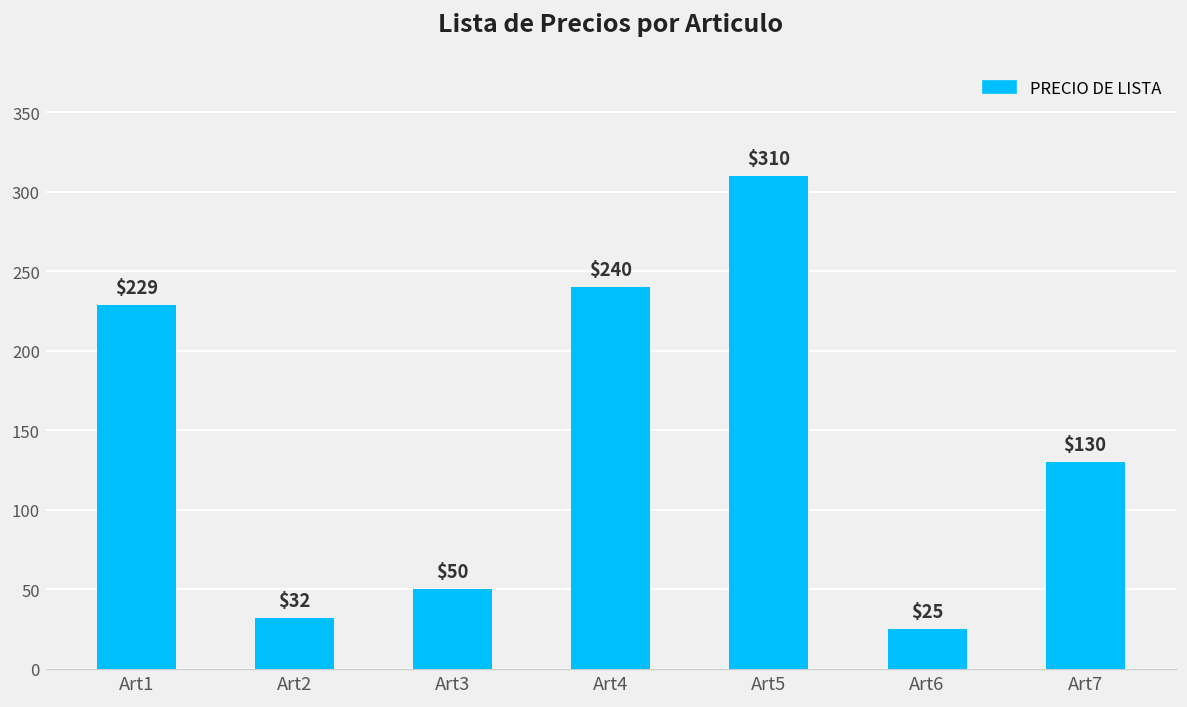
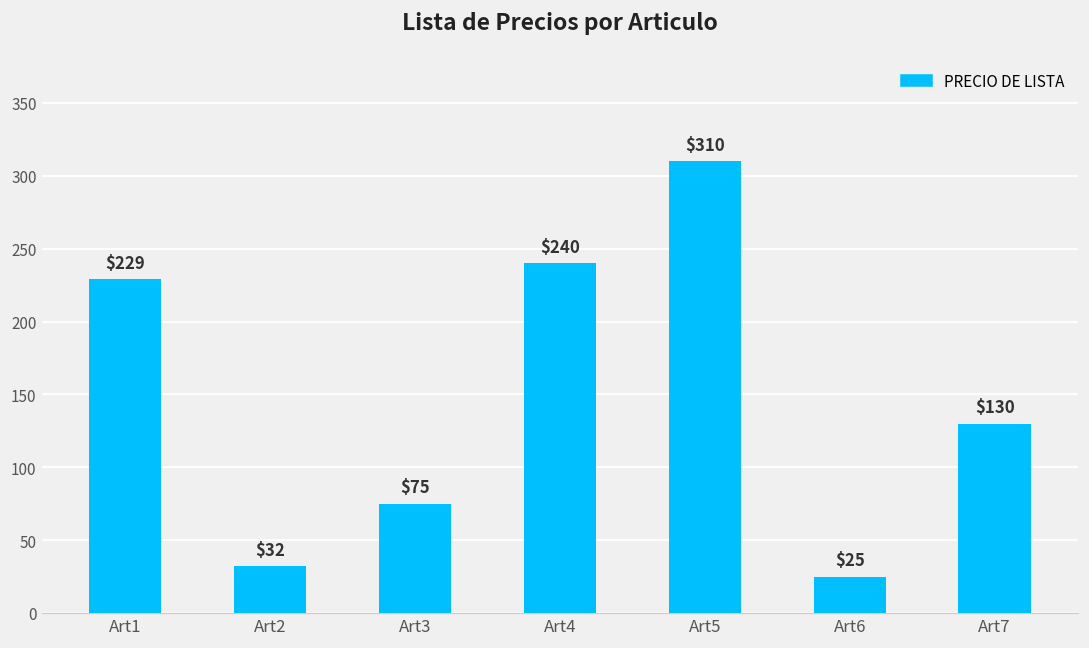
Art3: $50 -> $75
